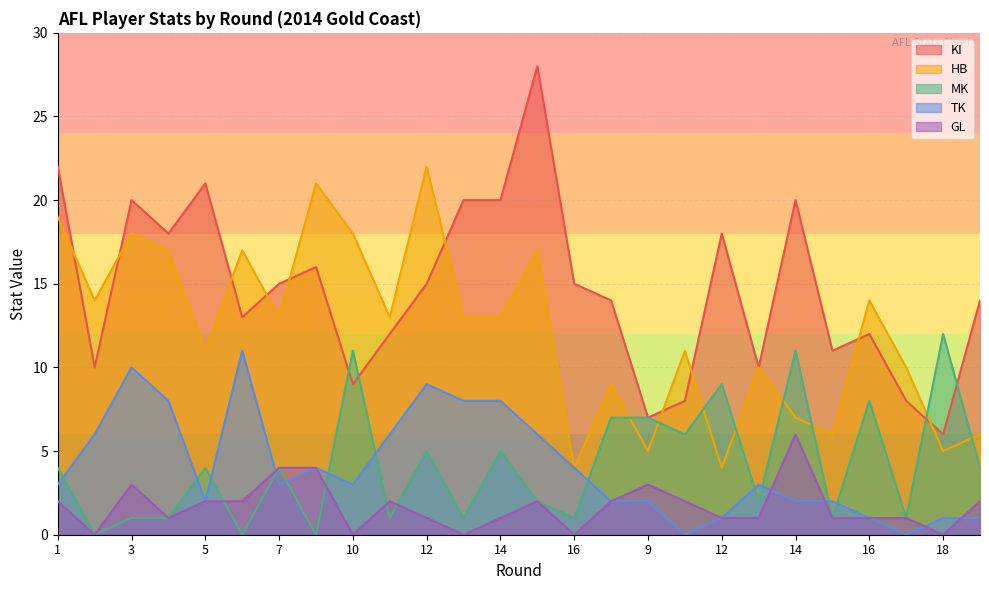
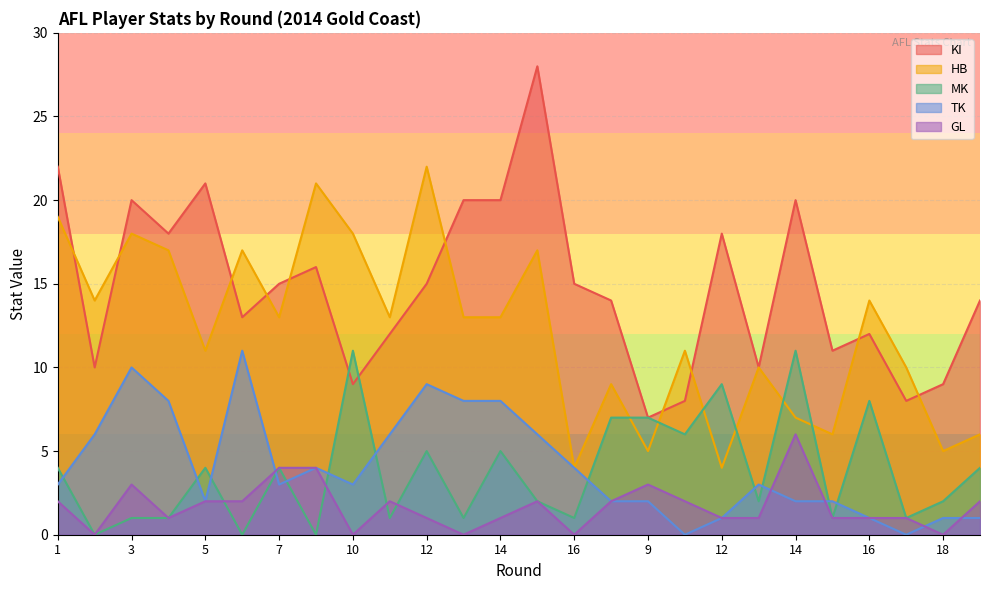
KI, 18: 6 -> 9
MK, 18: 12 -> 2
